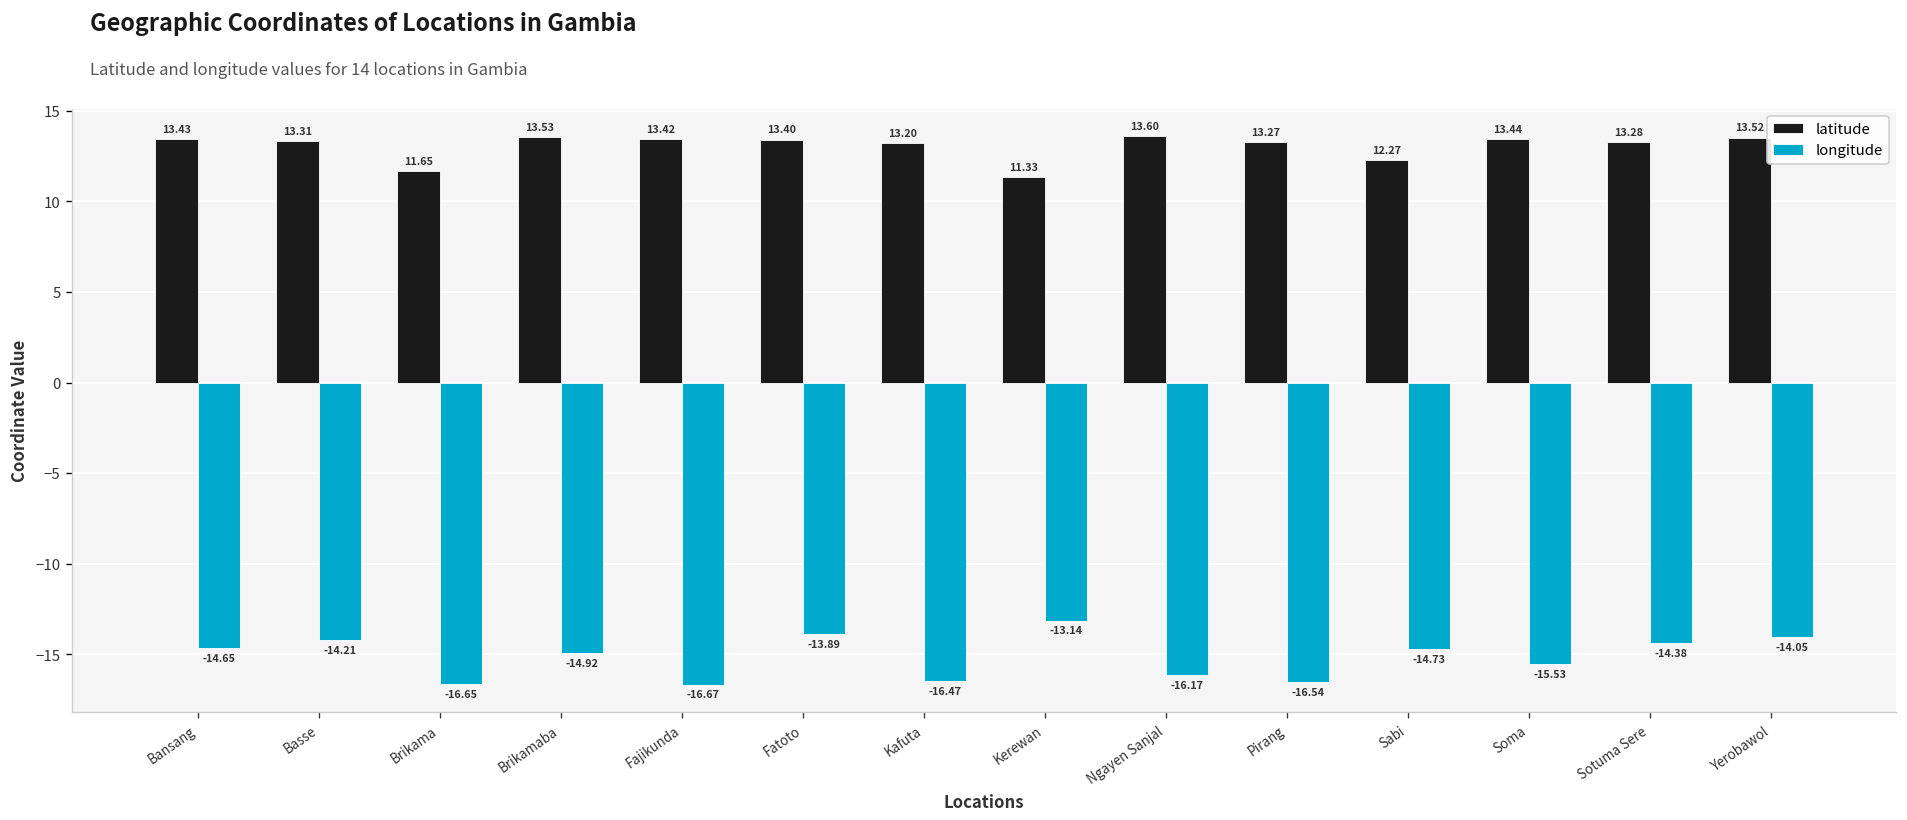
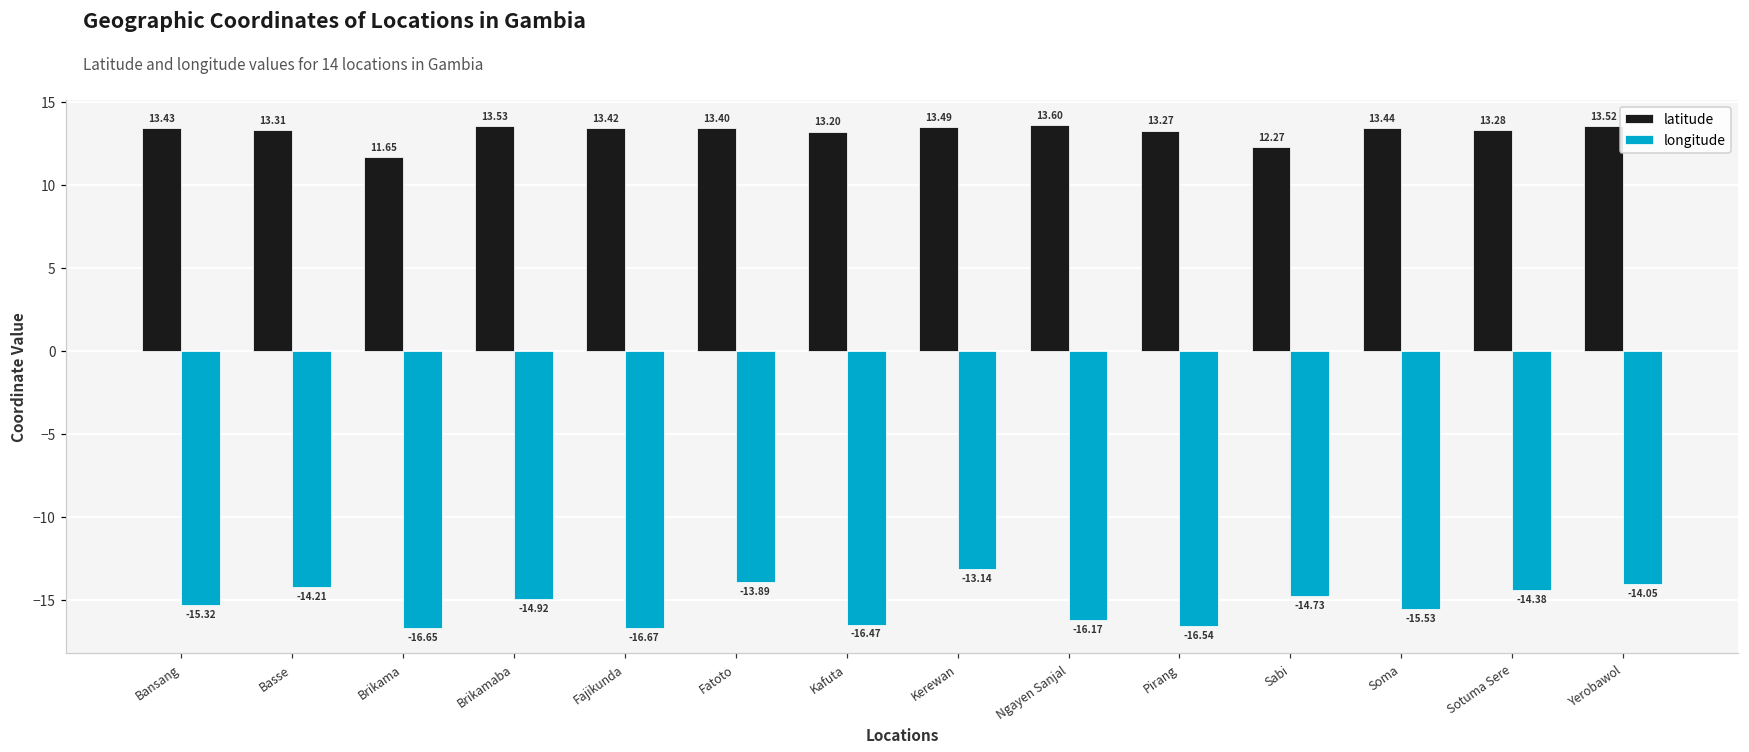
longitude, Bansang: -14.65 -> -15.32
latitude, Kerewan: 11.33 -> 13.49
